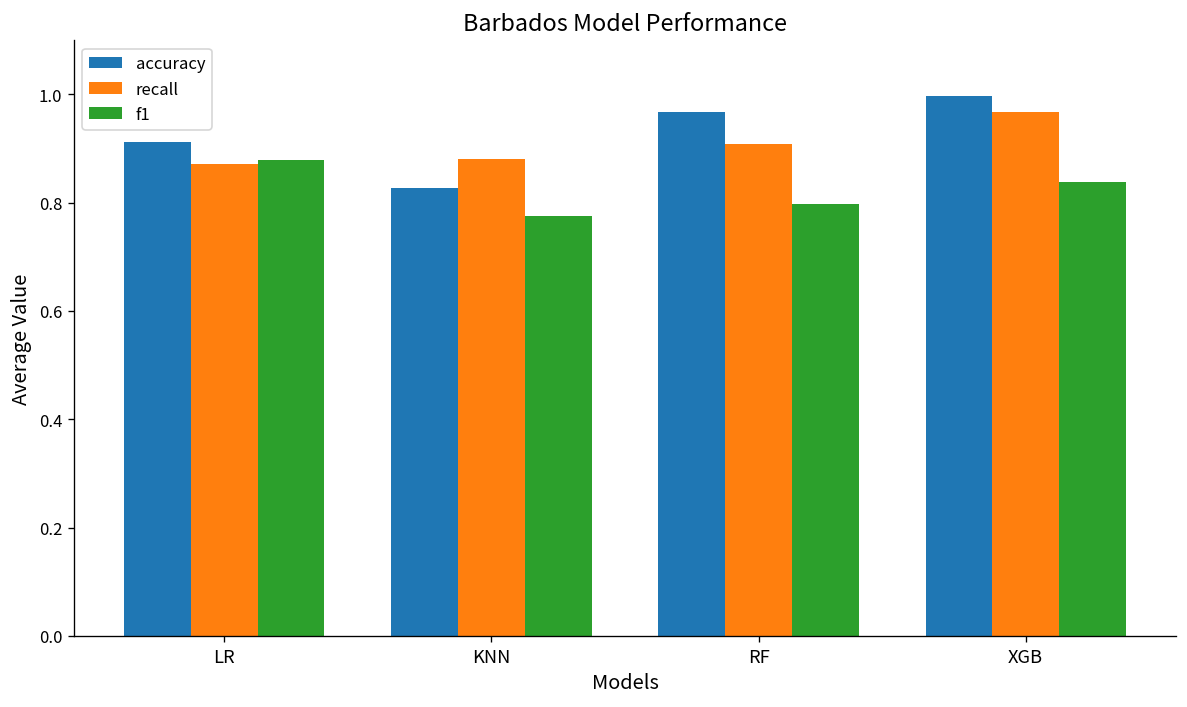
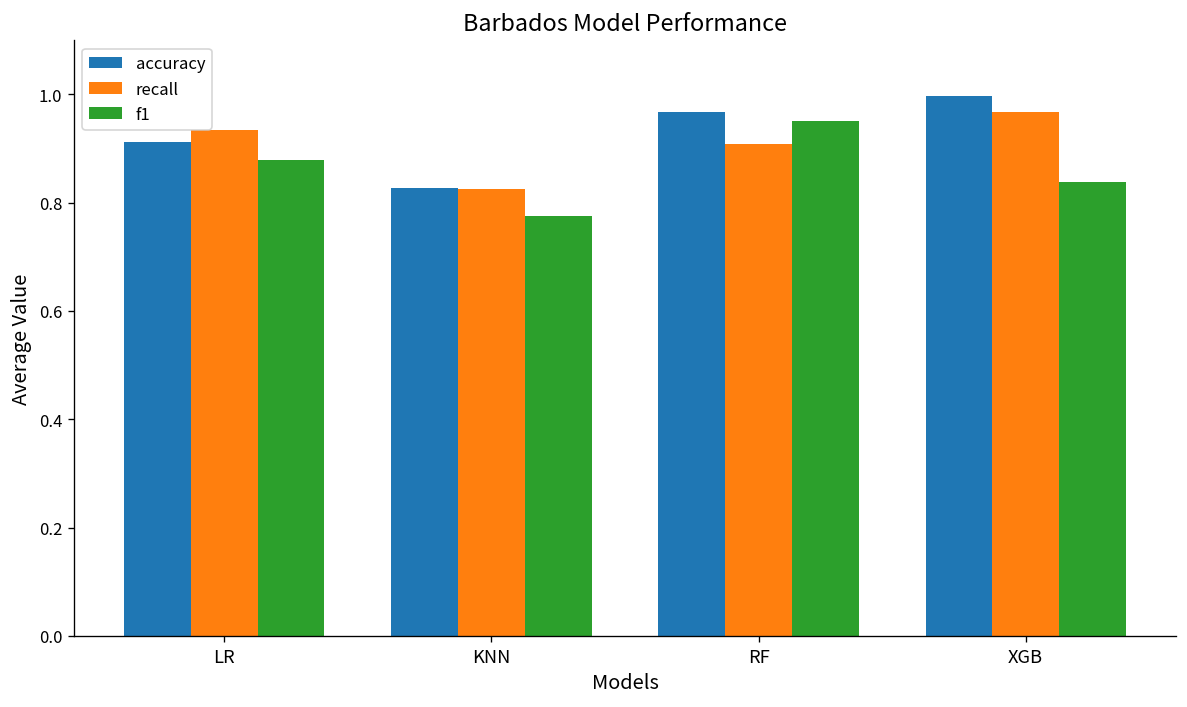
recall, LR: 0.87 -> 0.93
recall, KNN: 0.88 -> 0.82
f1, RF: 0.80 -> 0.95
